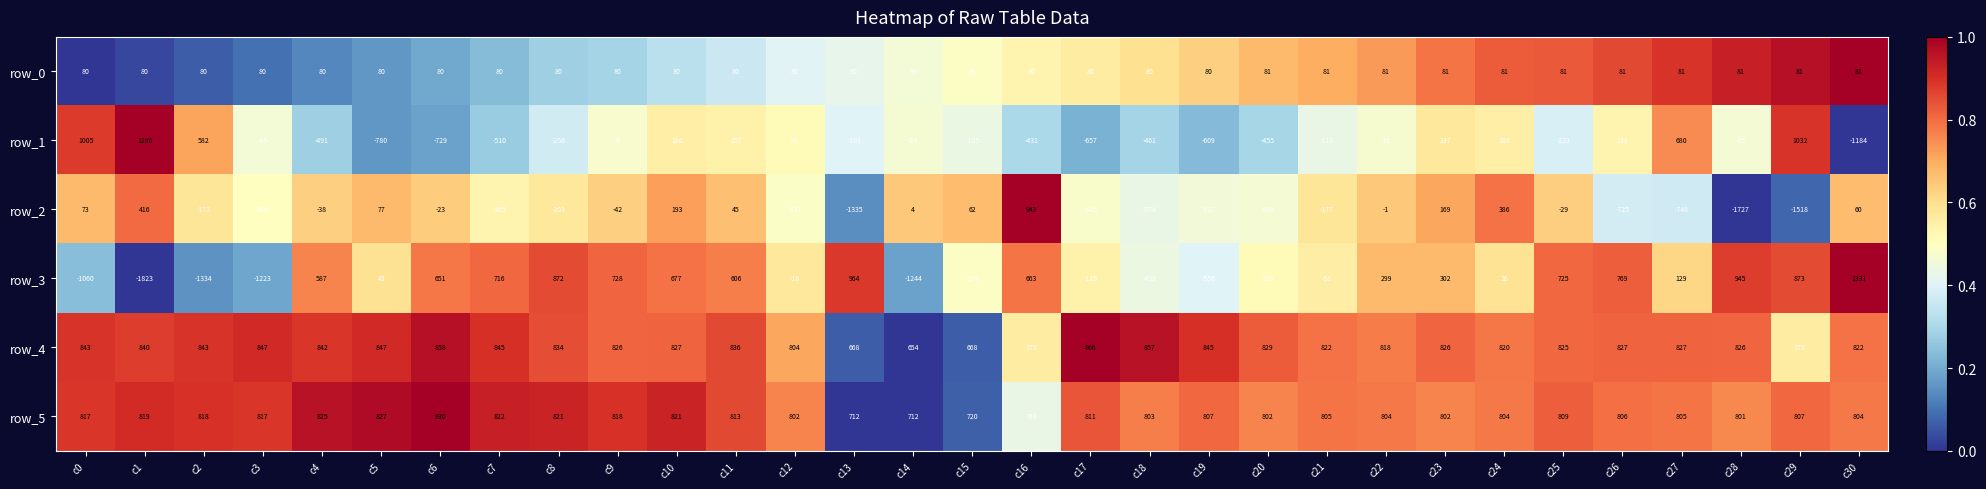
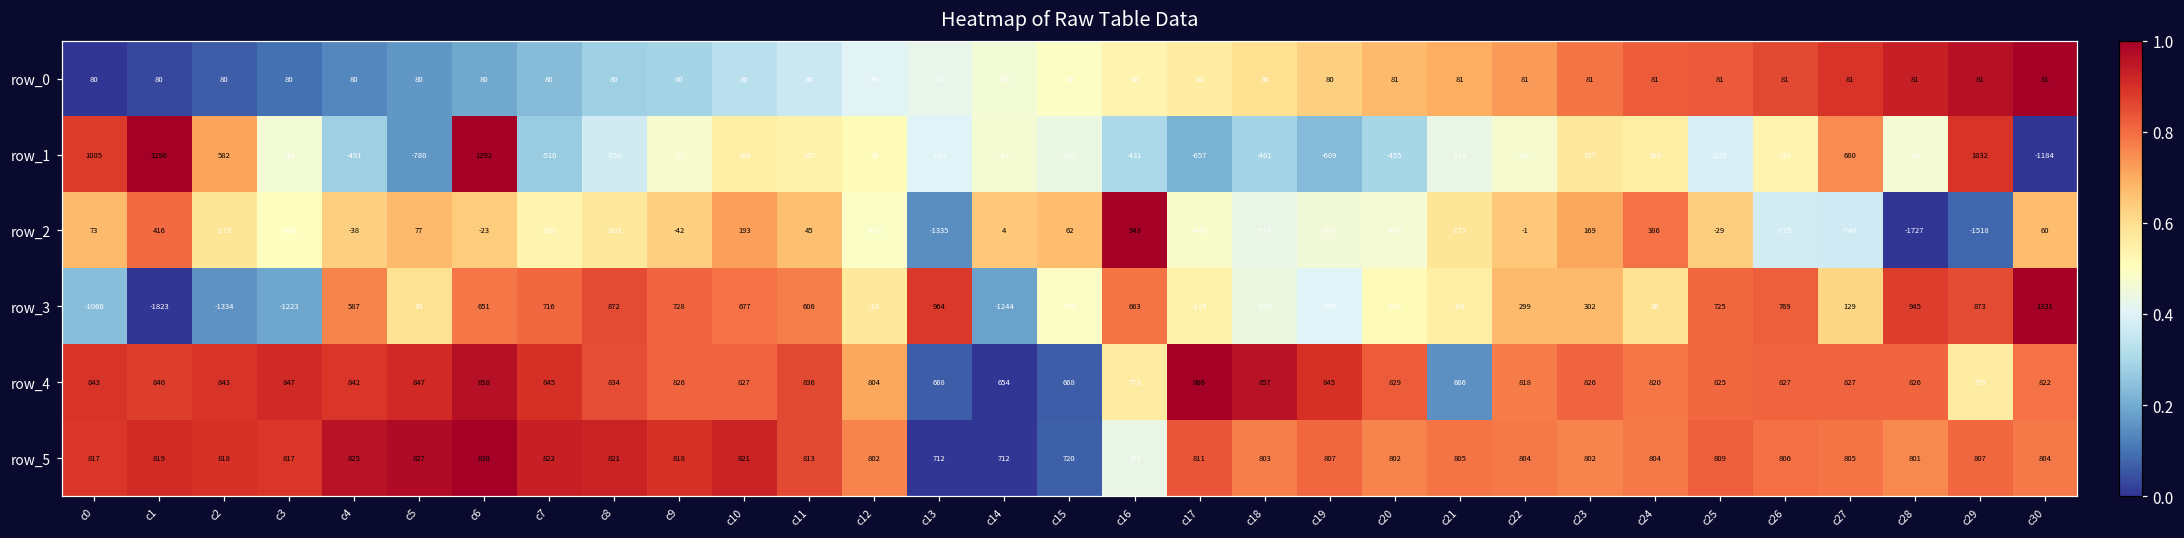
row_1, c6: -729 -> 1292
row_4, c21: 822 -> 686
